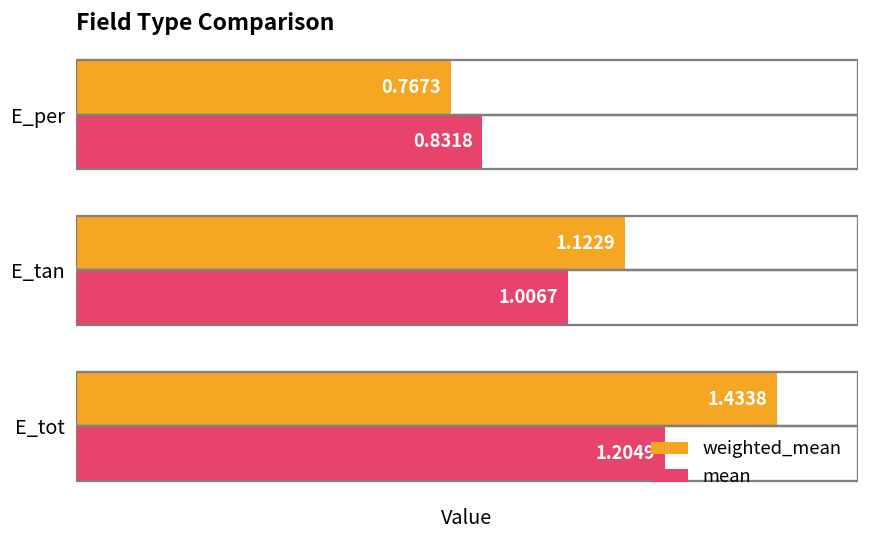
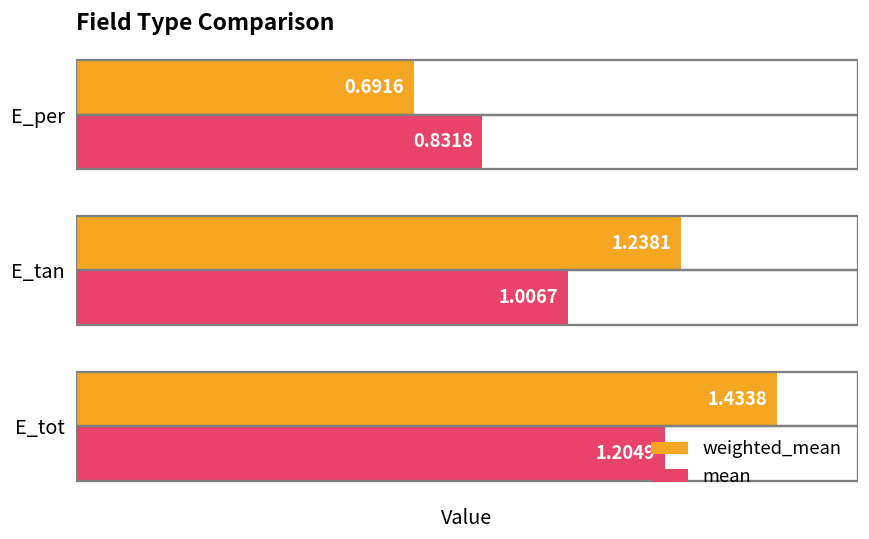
weighted_mean, E_per: 0.7673 -> 0.6916
weighted_mean, E_tan: 1.1229 -> 1.2381
